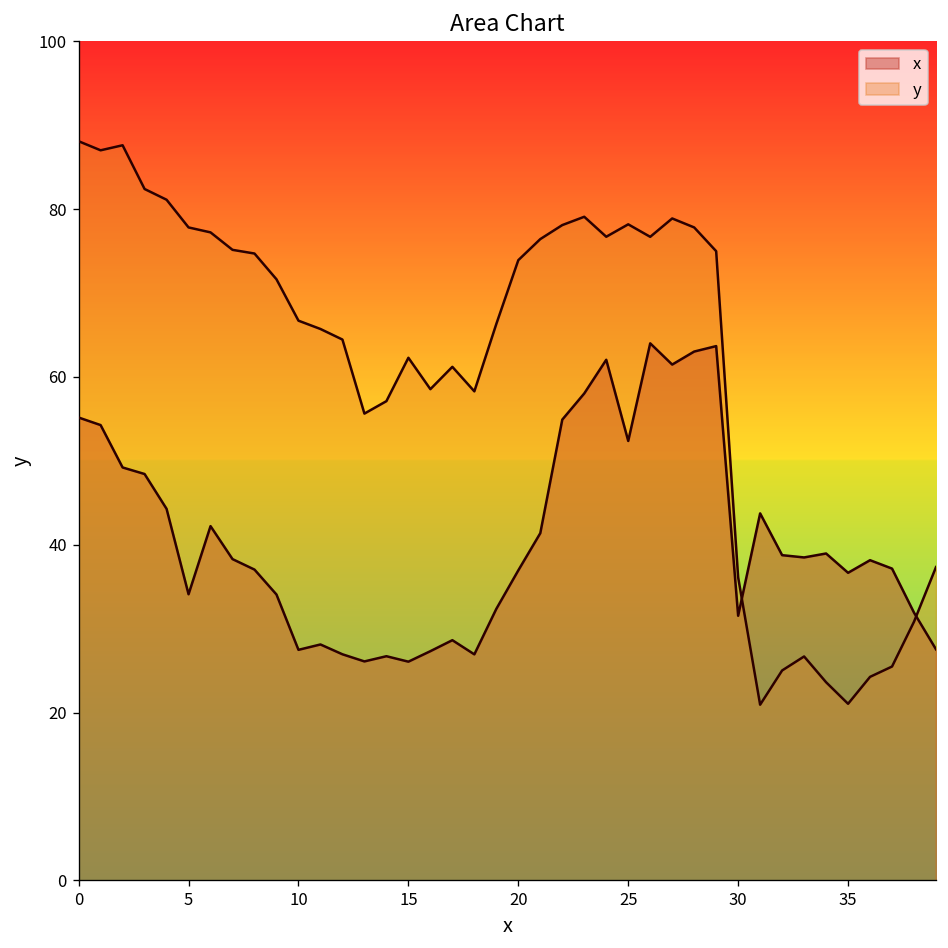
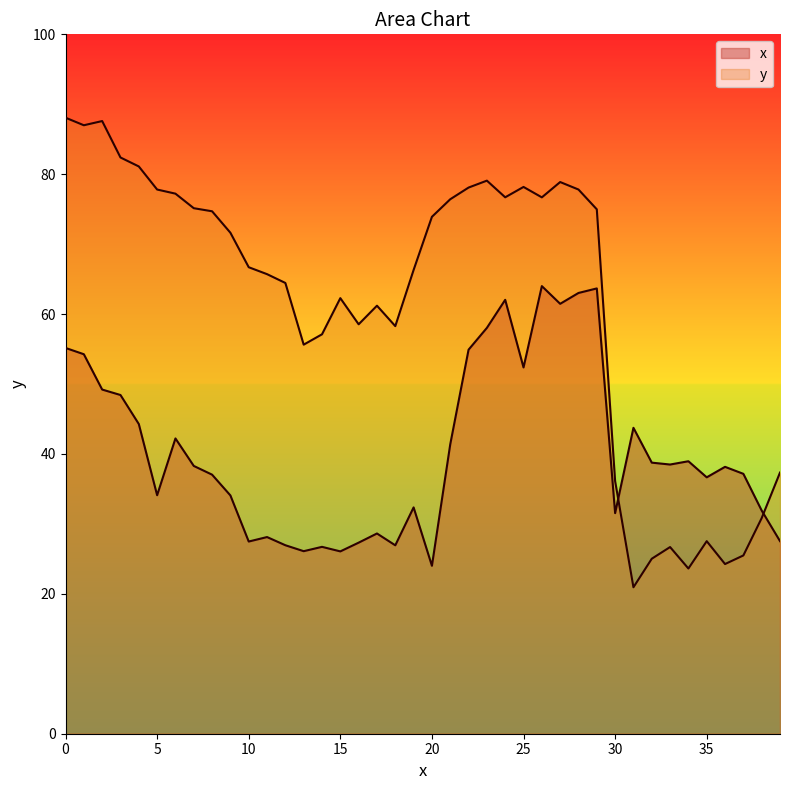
x, 20: 37 -> 24
y, 35: 21 -> 28
